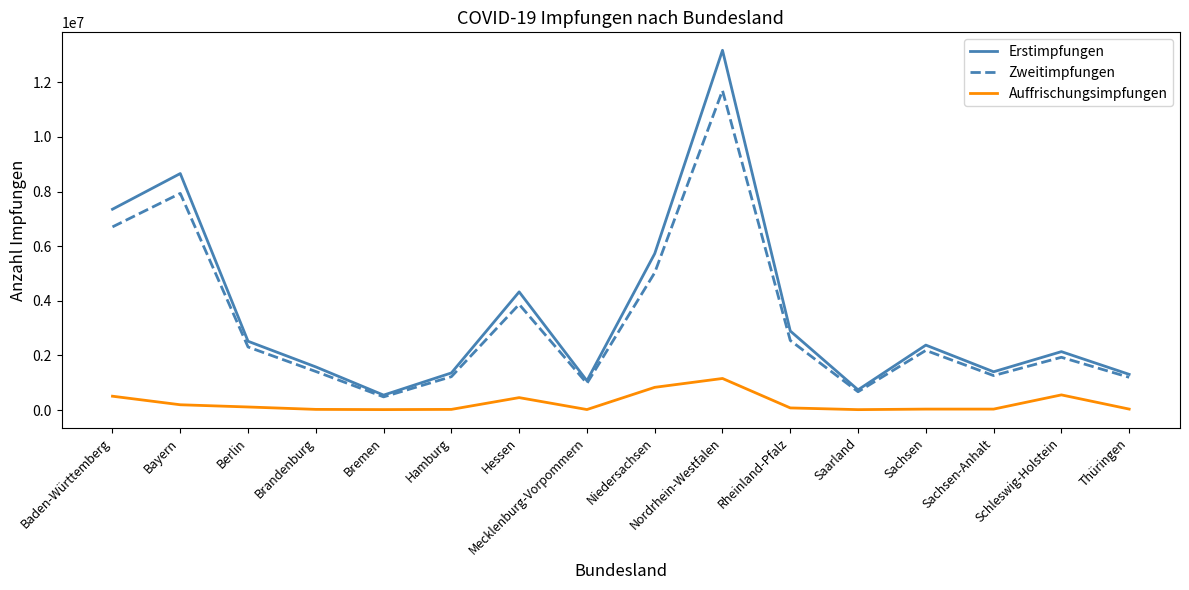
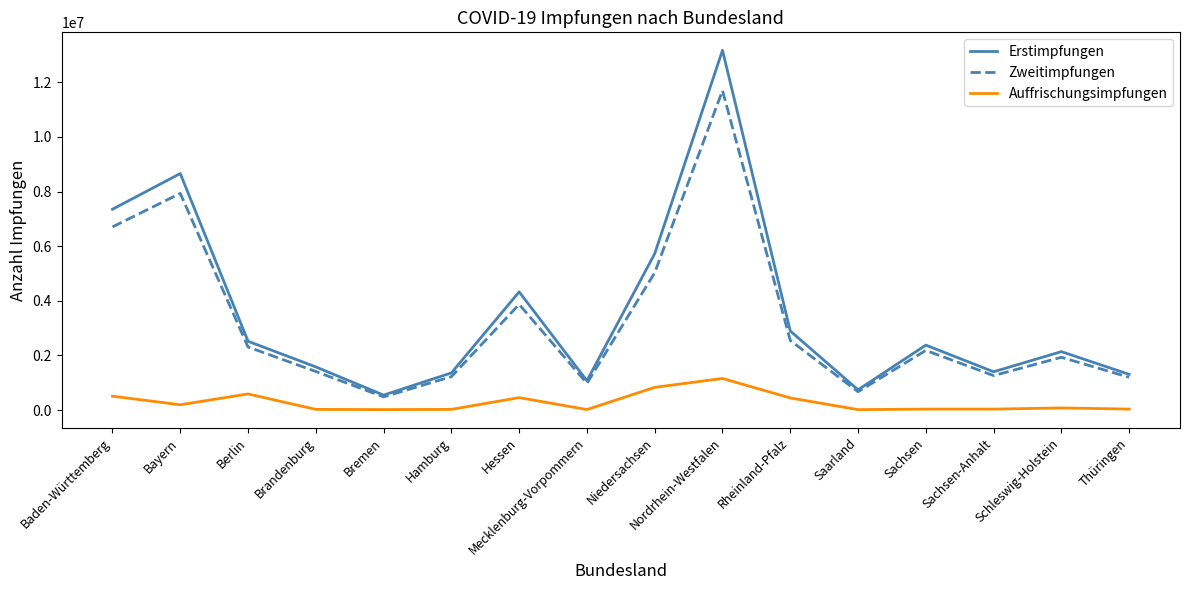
Auffrischungsimpfungen, Berlin: 100000 -> 600000
Auffrischungsimpfungen, Rheinland-Pfalz: 100000 -> 400000
Auffrischungsimpfungen, Schleswig-Holstein: 600000 -> 100000
